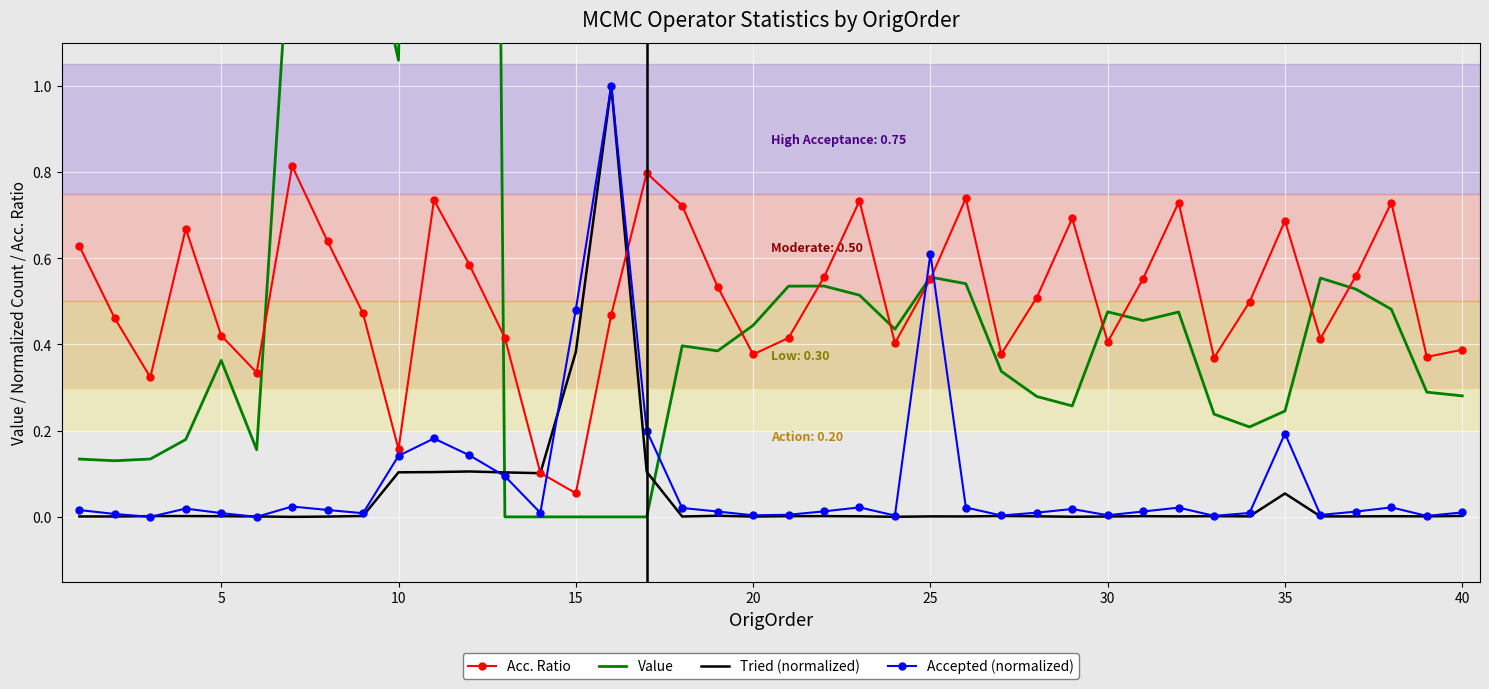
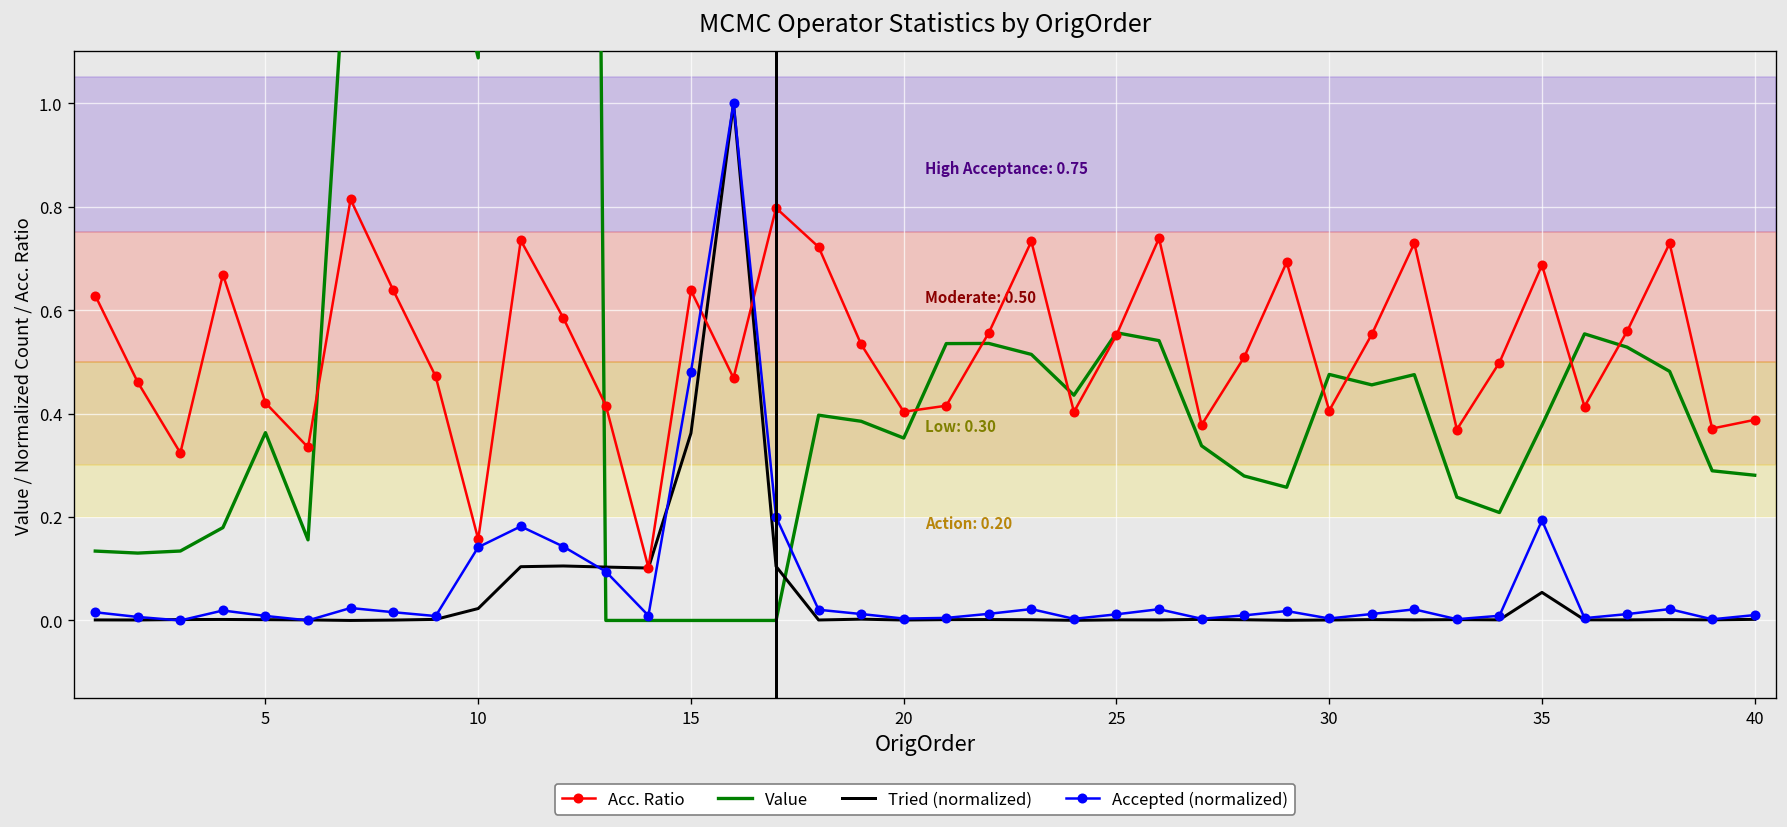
Value, 10: 1.06 -> 1.09
Tried (normalized), 10: 0.10 -> 0.02
Acc. Ratio, 15: 0.05 -> 0.64
Tried (normalized), 15: 0.38 -> 0.36
Acc. Ratio, 20: 0.38 -> 0.40
Value, 20: 0.44 -> 0.35
Accepted (normalized), 25: 0.61 -> 0.01
Value, 35: 0.25 -> 0.38
